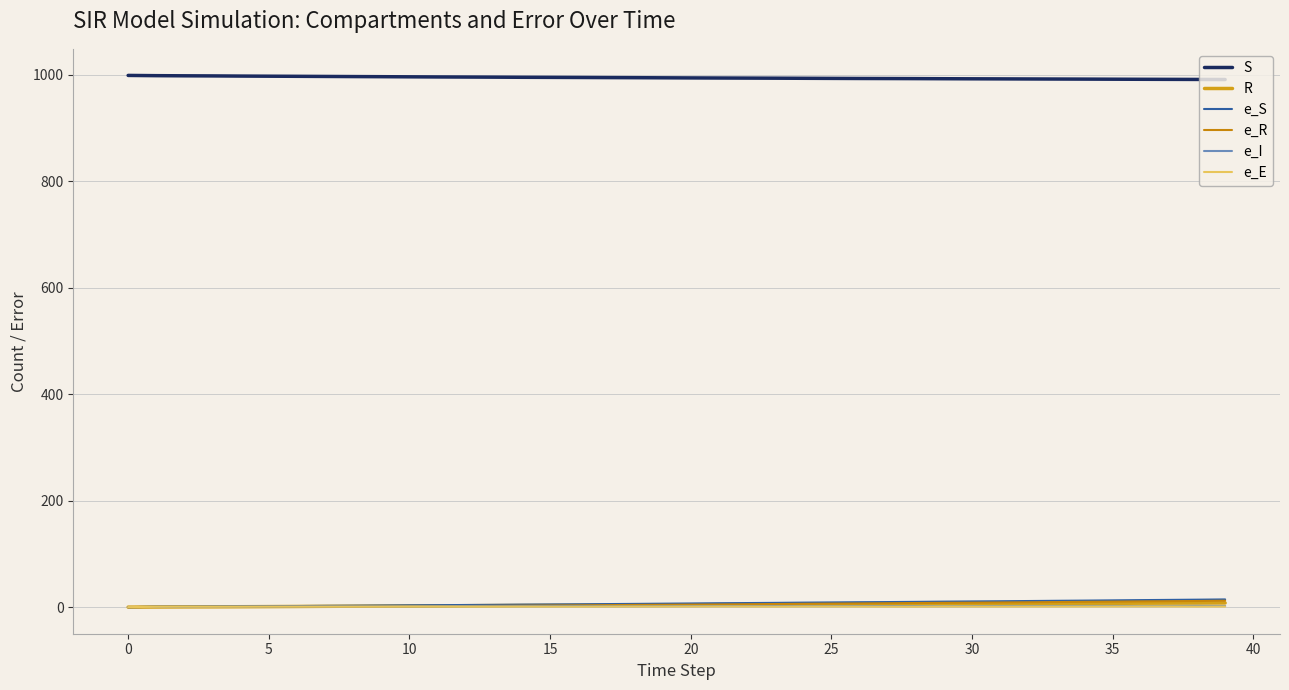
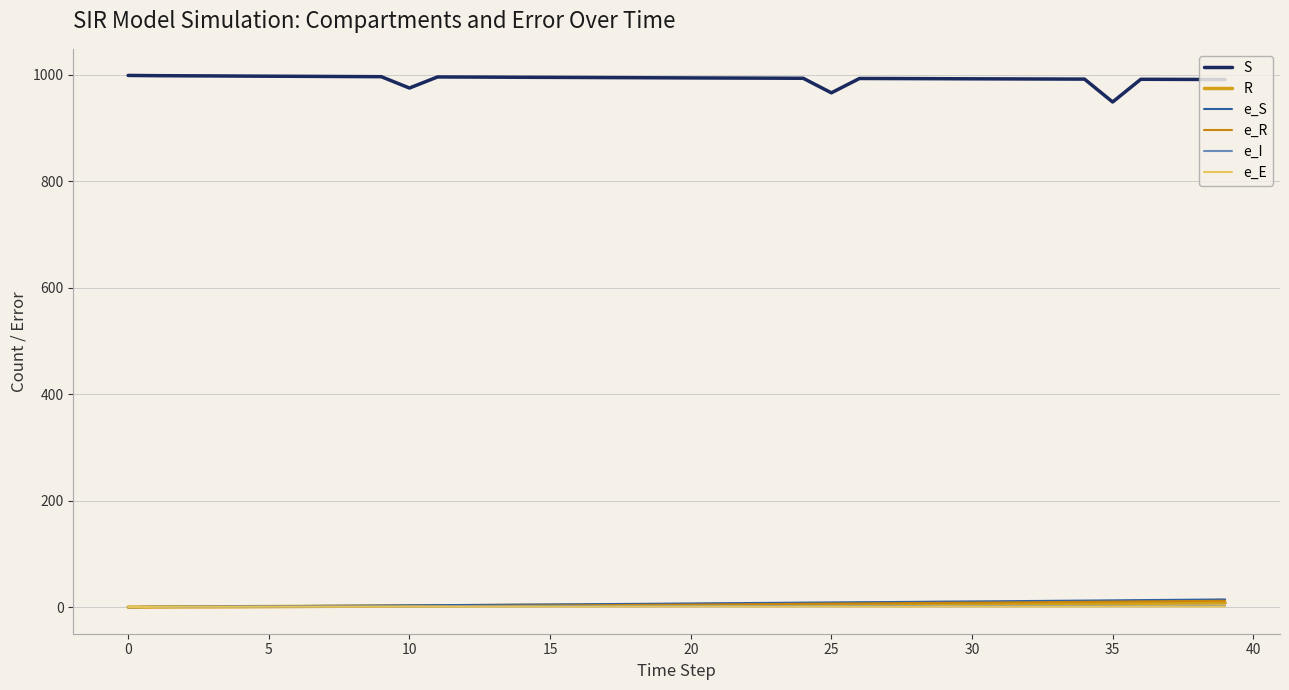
S, 10: 1000 -> 980
S, 25: 990 -> 970
S, 35: 990 -> 950
